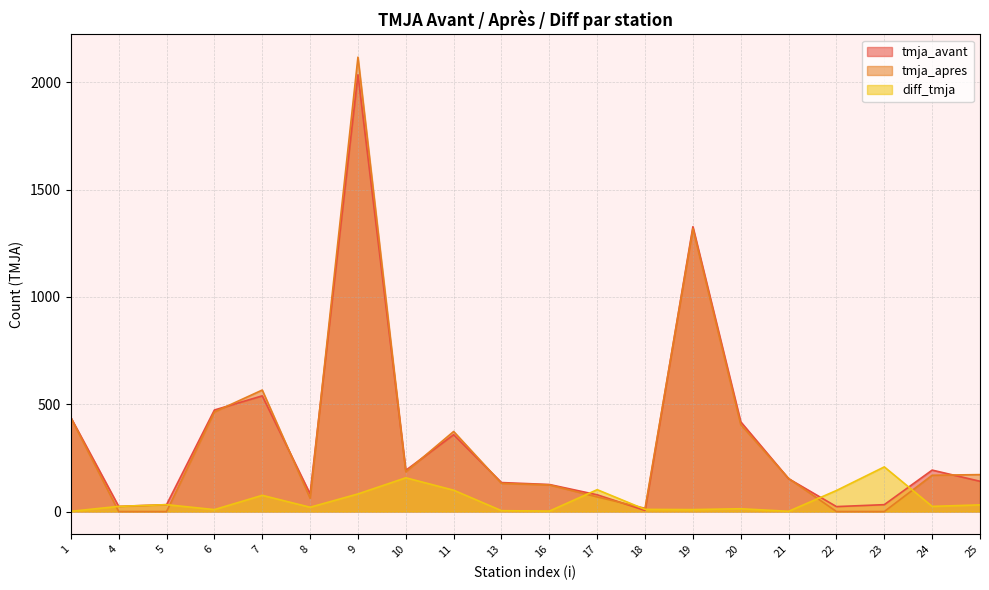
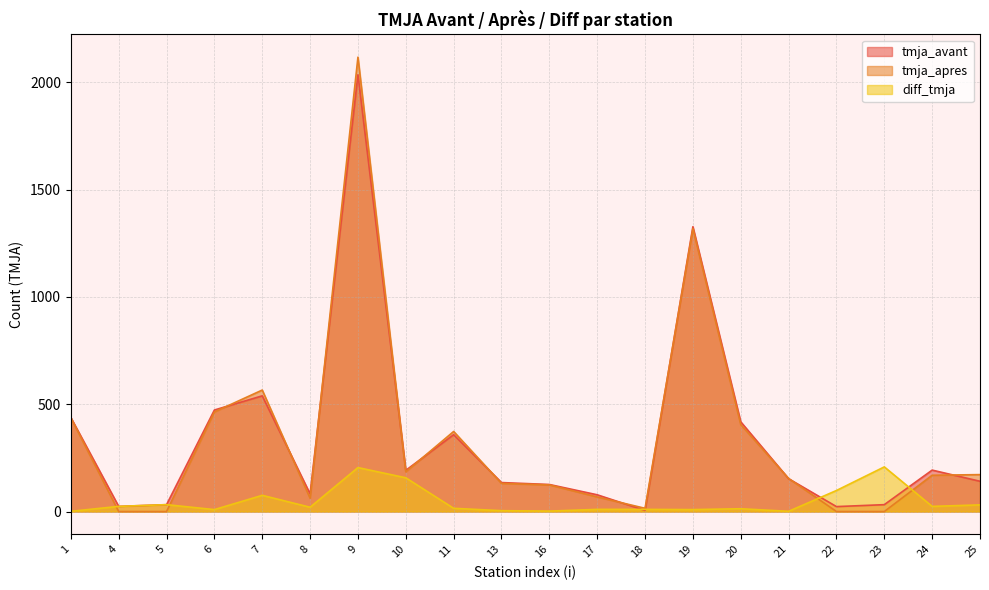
diff_tmja, 9: 80 -> 200
diff_tmja, 11: 100 -> 20
diff_tmja, 17: 100 -> 10
